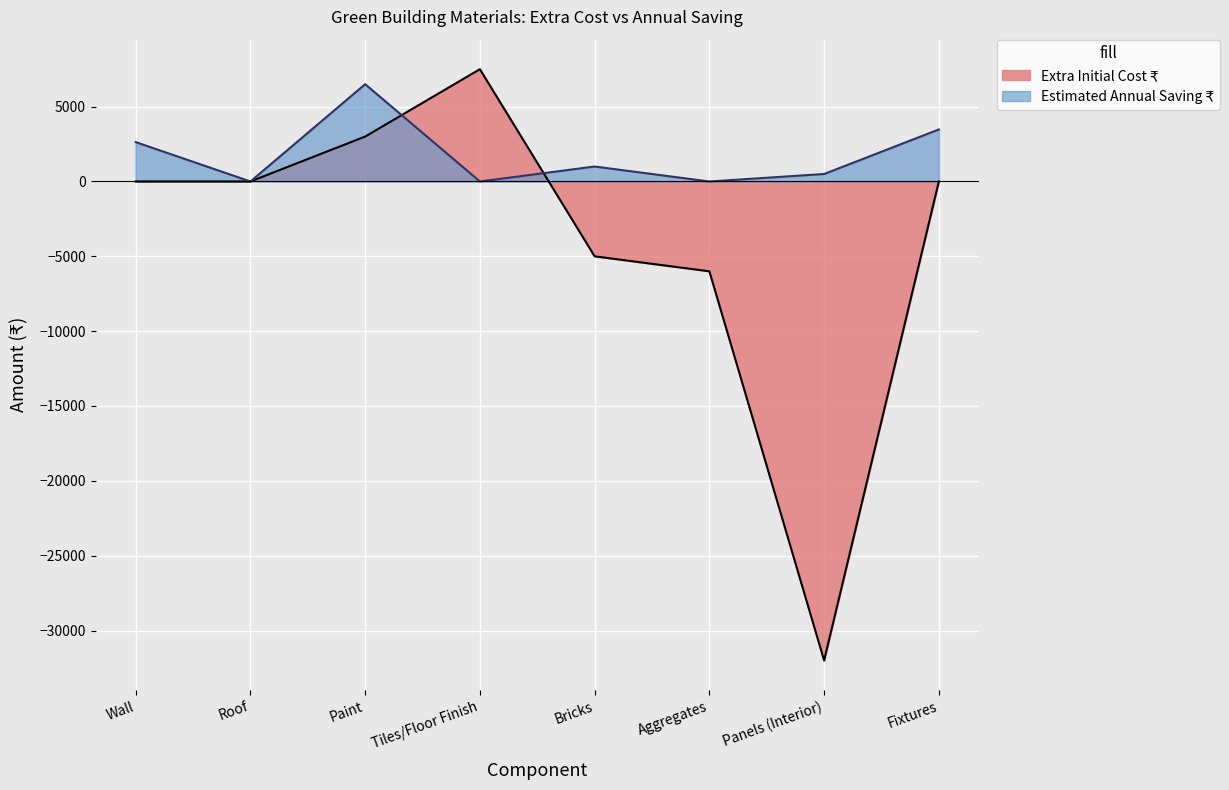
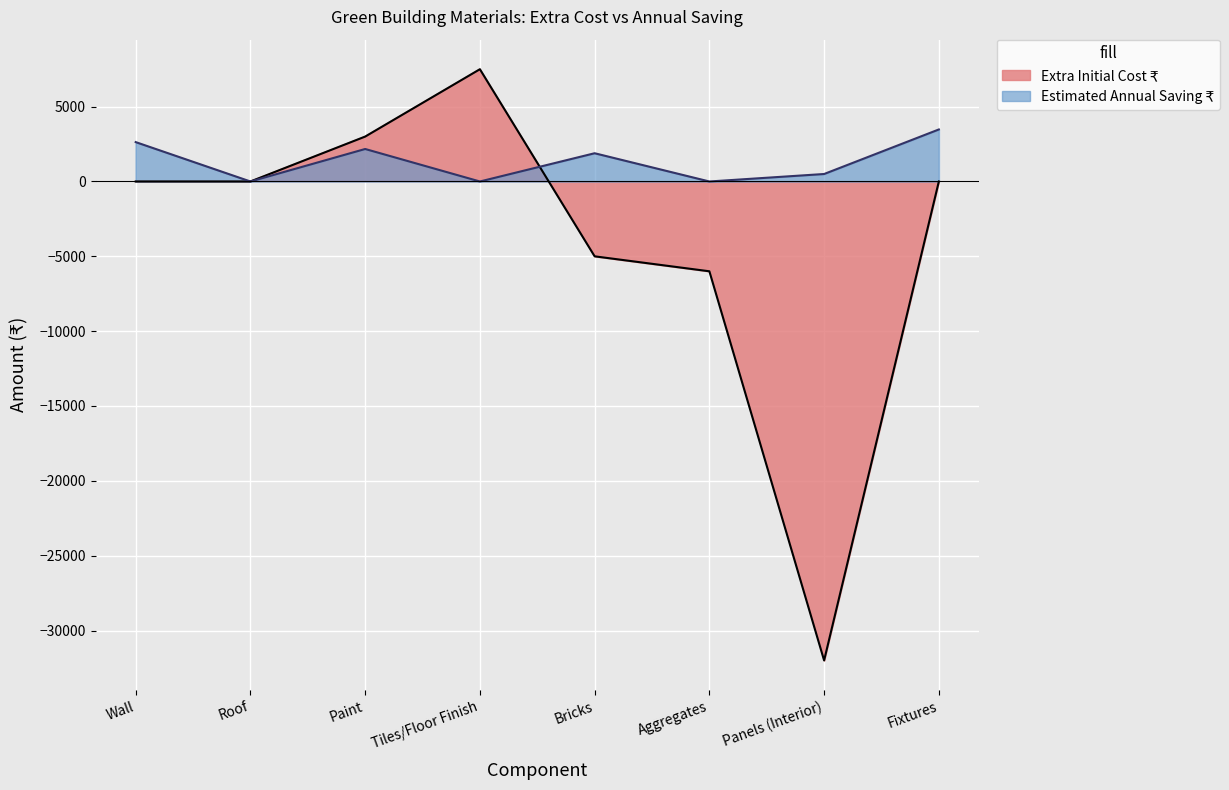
Estimated Annual Saving ₹, Paint: 6500 -> 2200
Estimated Annual Saving ₹, Bricks: 1000 -> 1900
